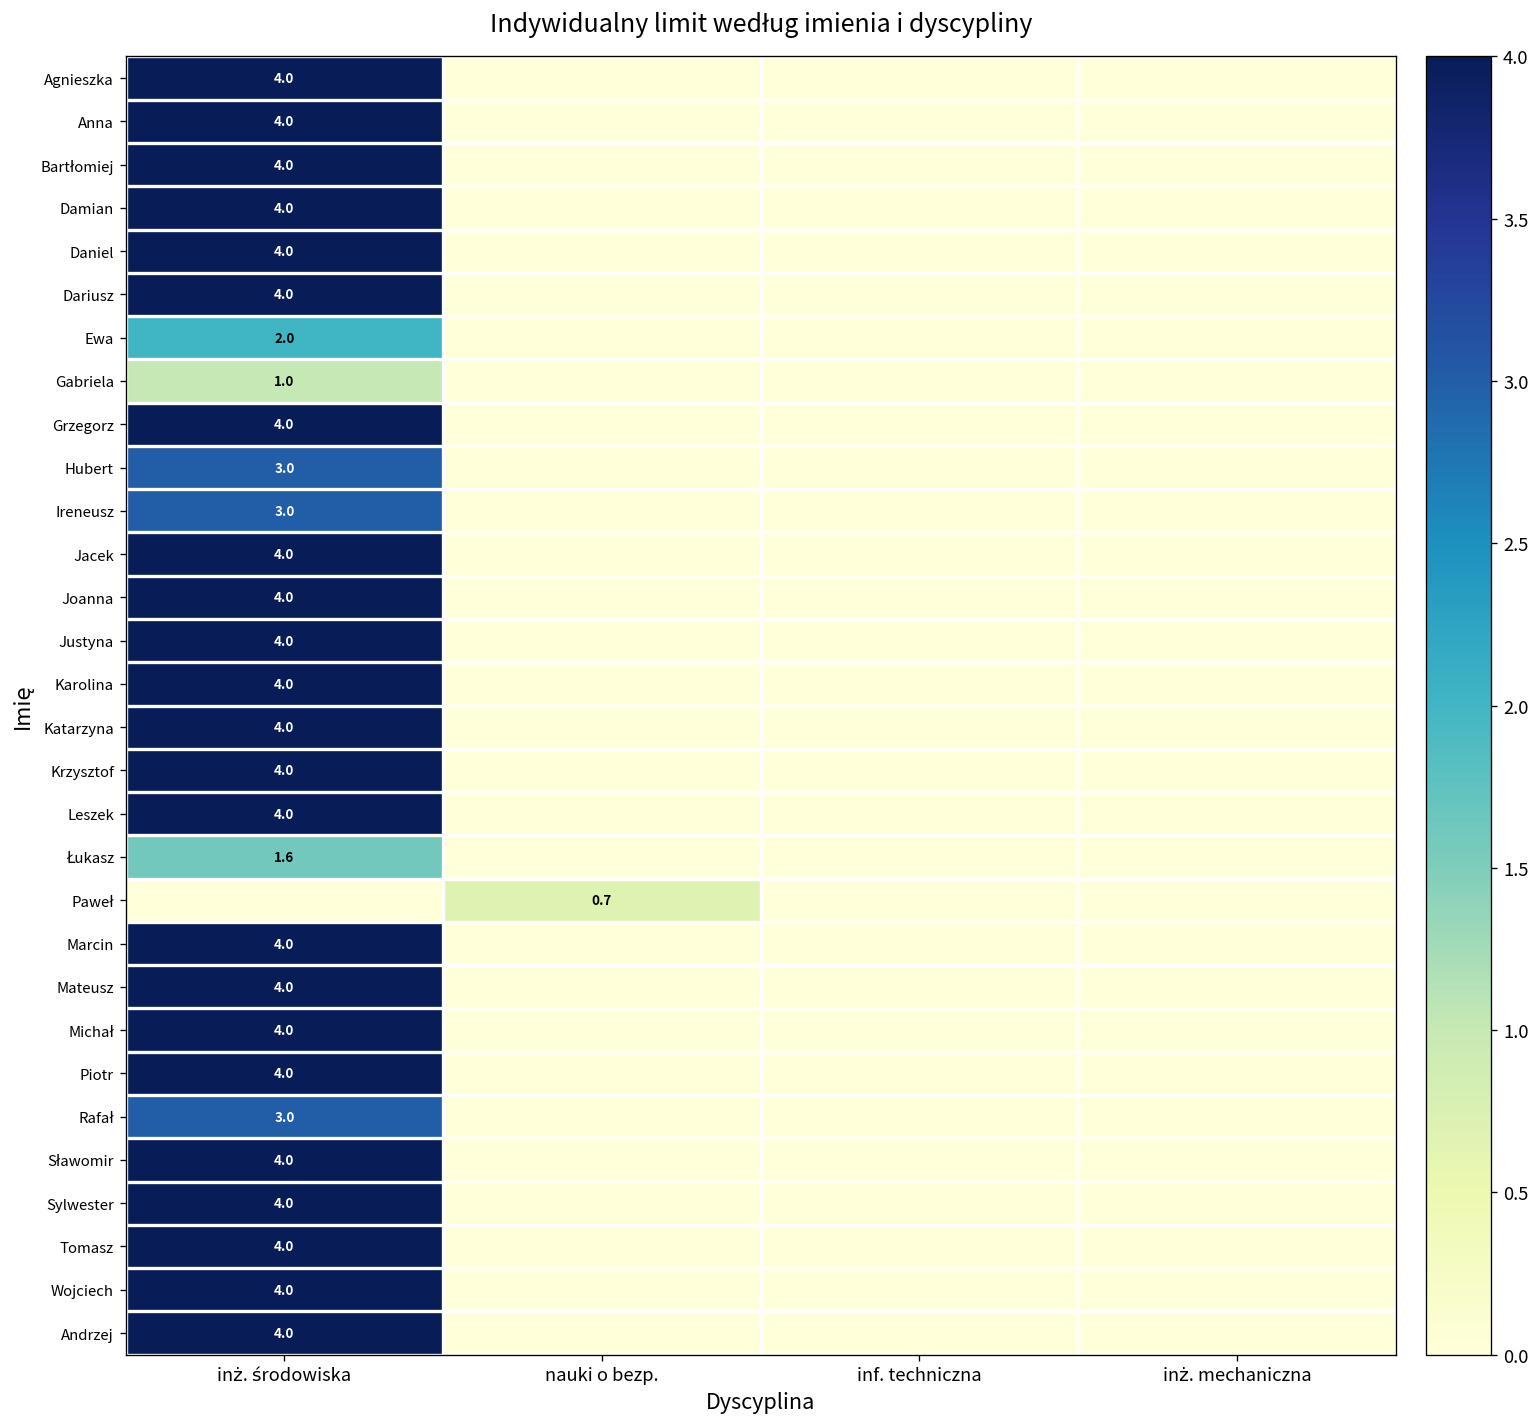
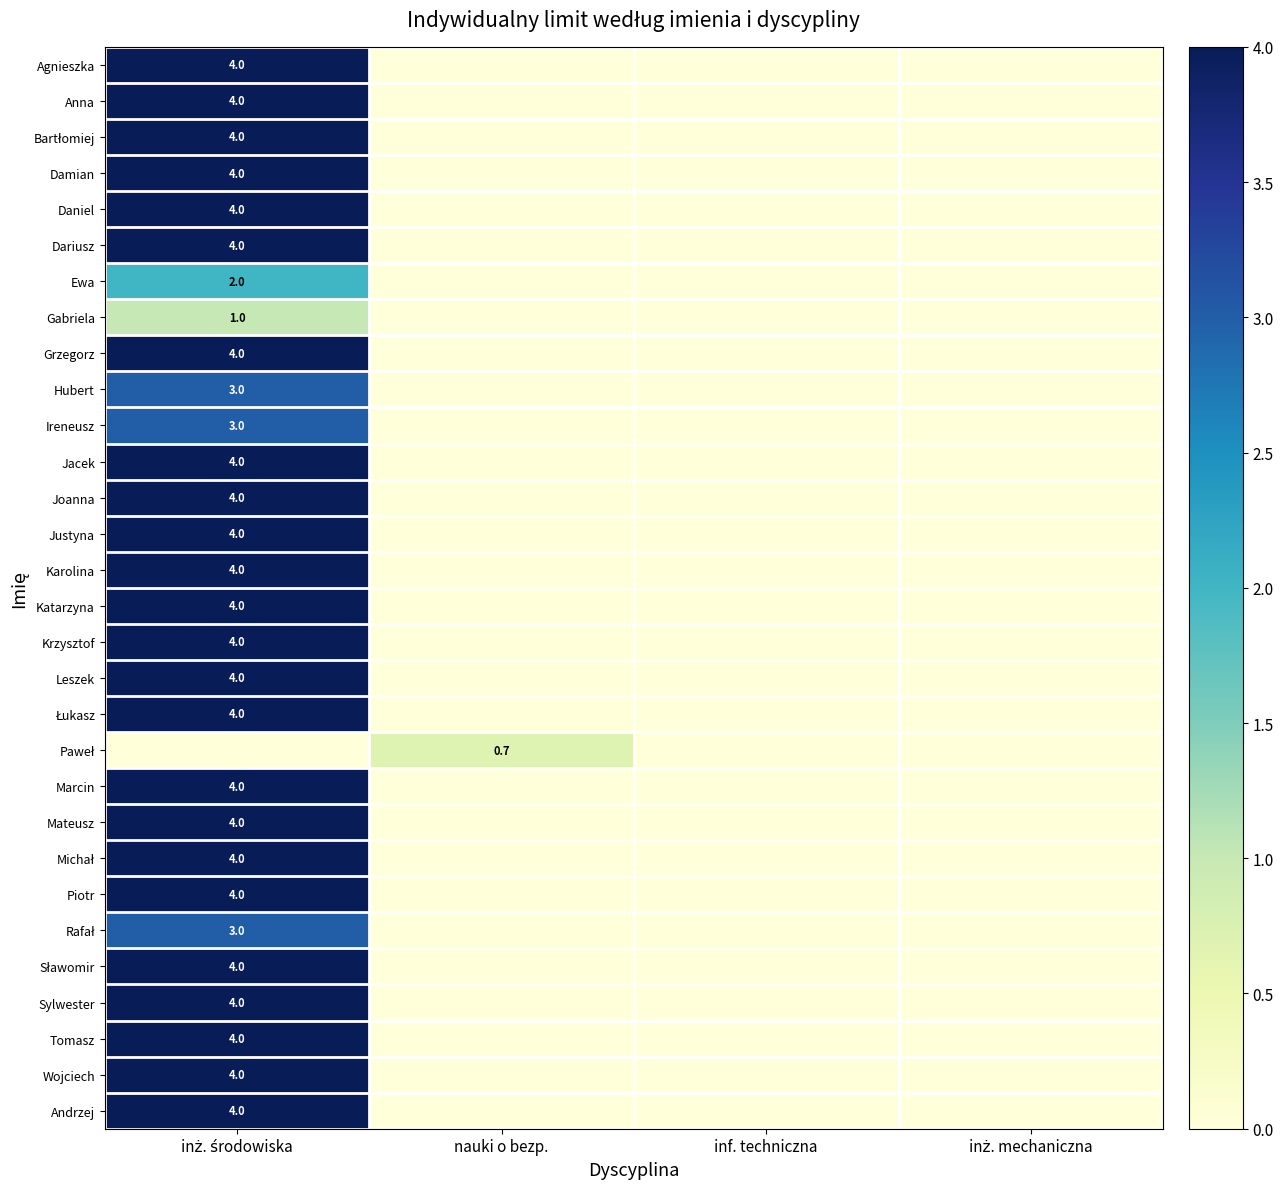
Łukasz, inż. środowiska: 1.6 -> 4.0
